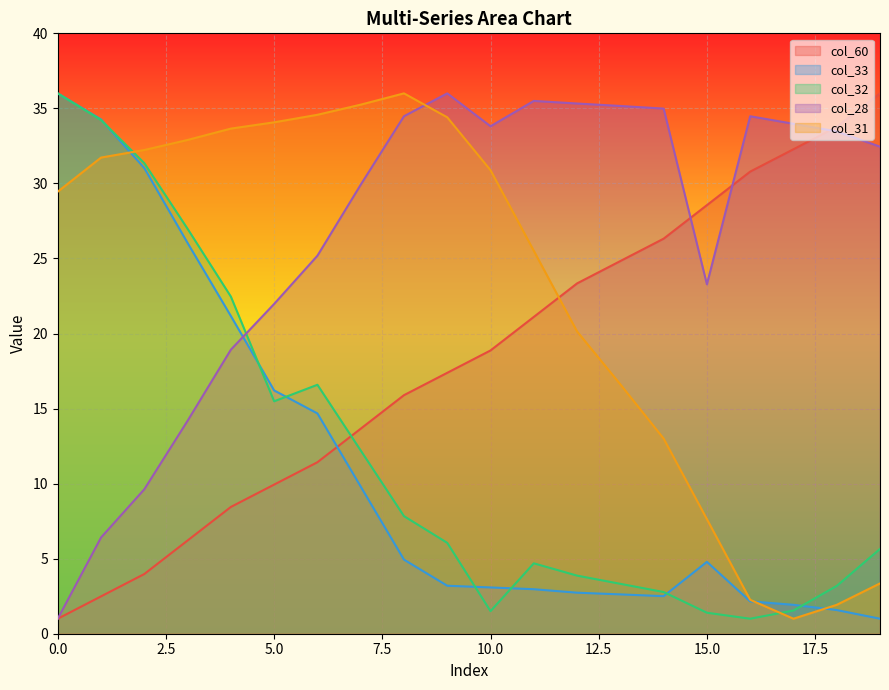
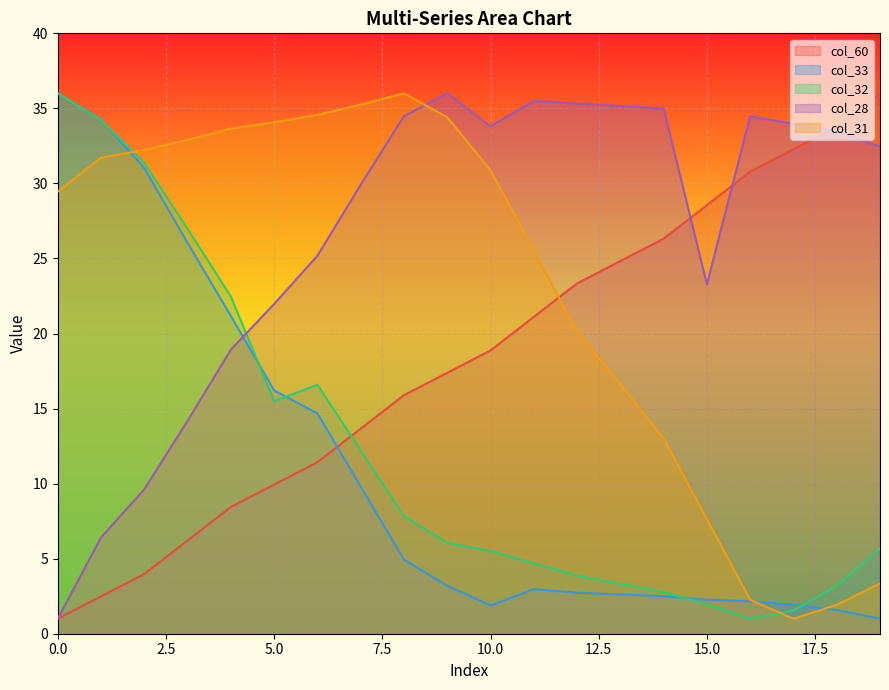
col_33, 10.0: 3.1 -> 1.9
col_32, 10.0: 1.5 -> 5.5
col_33, 15.0: 4.8 -> 2.3
col_32, 15.0: 1.4 -> 2.0
